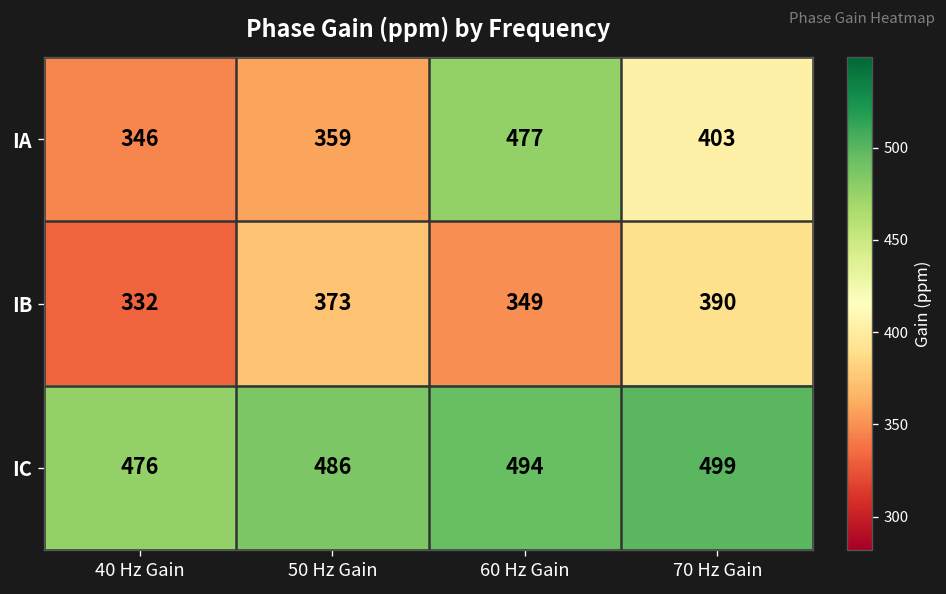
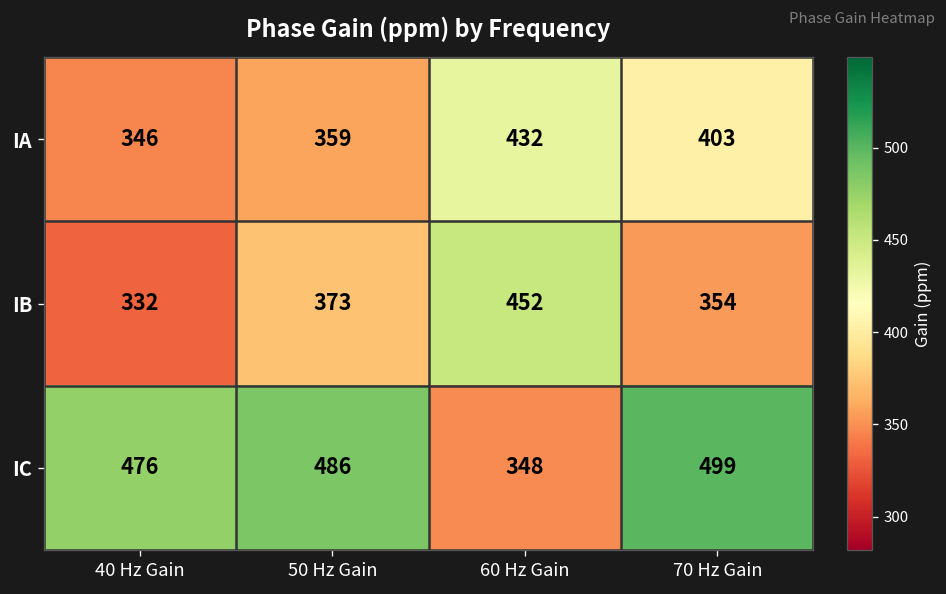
IA, 60 Hz Gain: 477 -> 432
IB, 60 Hz Gain: 349 -> 452
IB, 70 Hz Gain: 390 -> 354
IC, 60 Hz Gain: 494 -> 348
